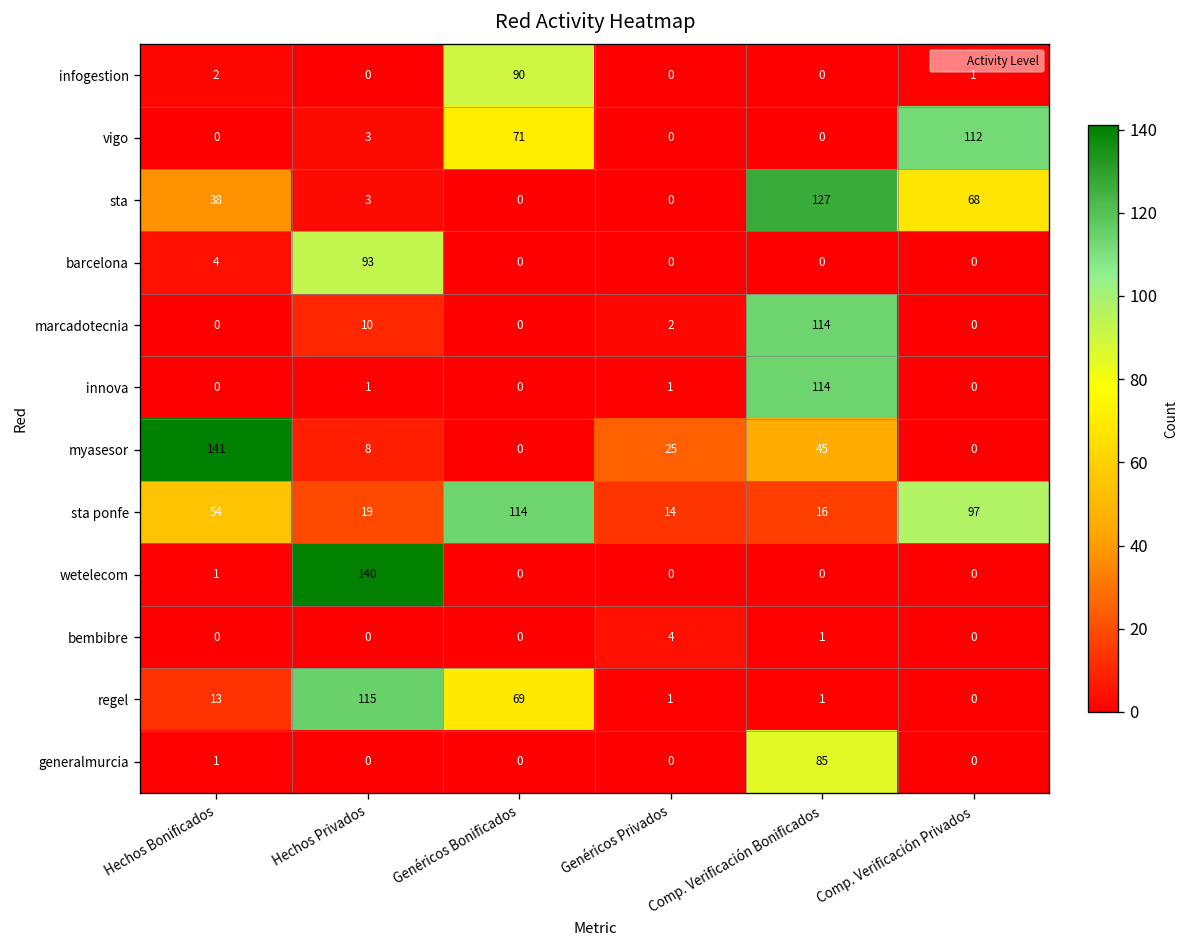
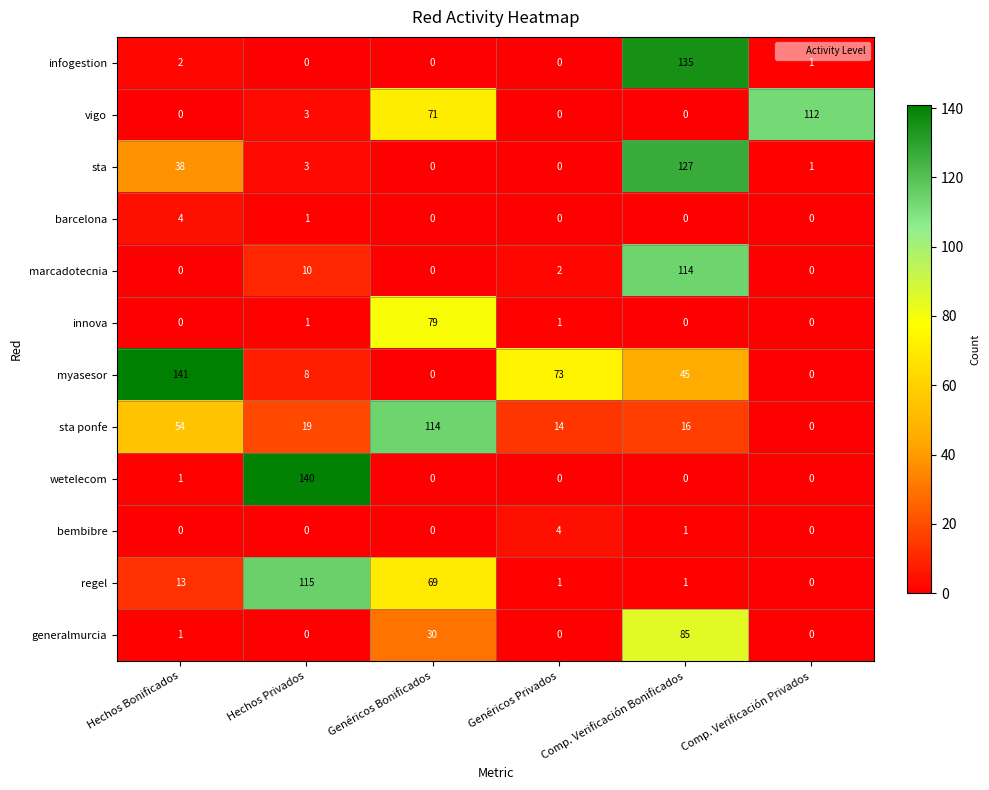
infogestion, Genéricos Bonificados: 90 -> 0
infogestion, Comp. Verificación Bonificados: 0 -> 135
sta, Comp. Verificación Privados: 68 -> 1
barcelona, Hechos Privados: 93 -> 1
innova, Genéricos Bonificados: 0 -> 79
innova, Comp. Verificación Bonificados: 114 -> 0
myasesor, Genéricos Privados: 25 -> 73
sta ponfe, Comp. Verificación Privados: 97 -> 0
generalmurcia, Genéricos Bonificados: 0 -> 30
